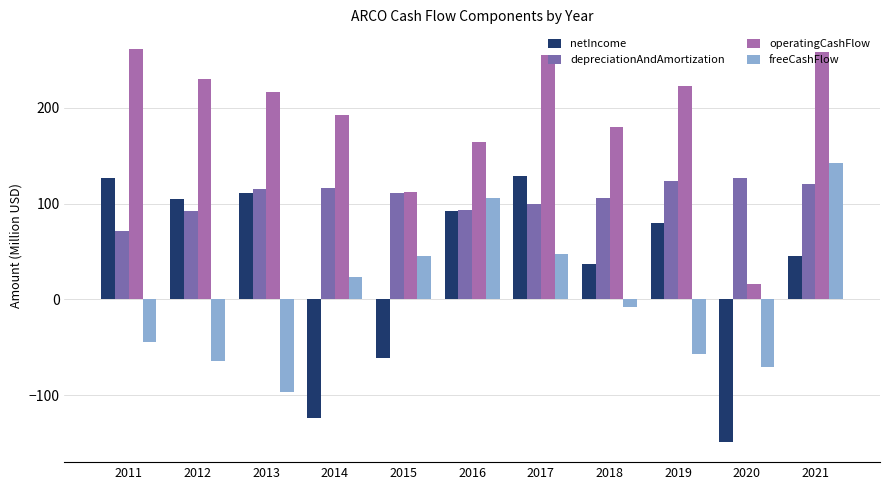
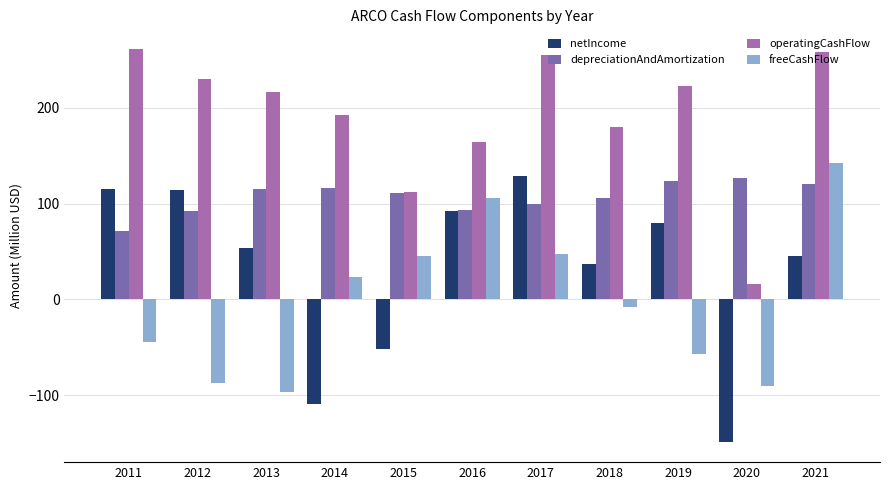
netIncome, 2011: 130 -> 120
netIncome, 2012: 105 -> 114
freeCashFlow, 2012: -60 -> -90
netIncome, 2013: 110 -> 50
netIncome, 2014: -120 -> -110
netIncome, 2015: -60 -> -50
freeCashFlow, 2020: -70 -> -90
